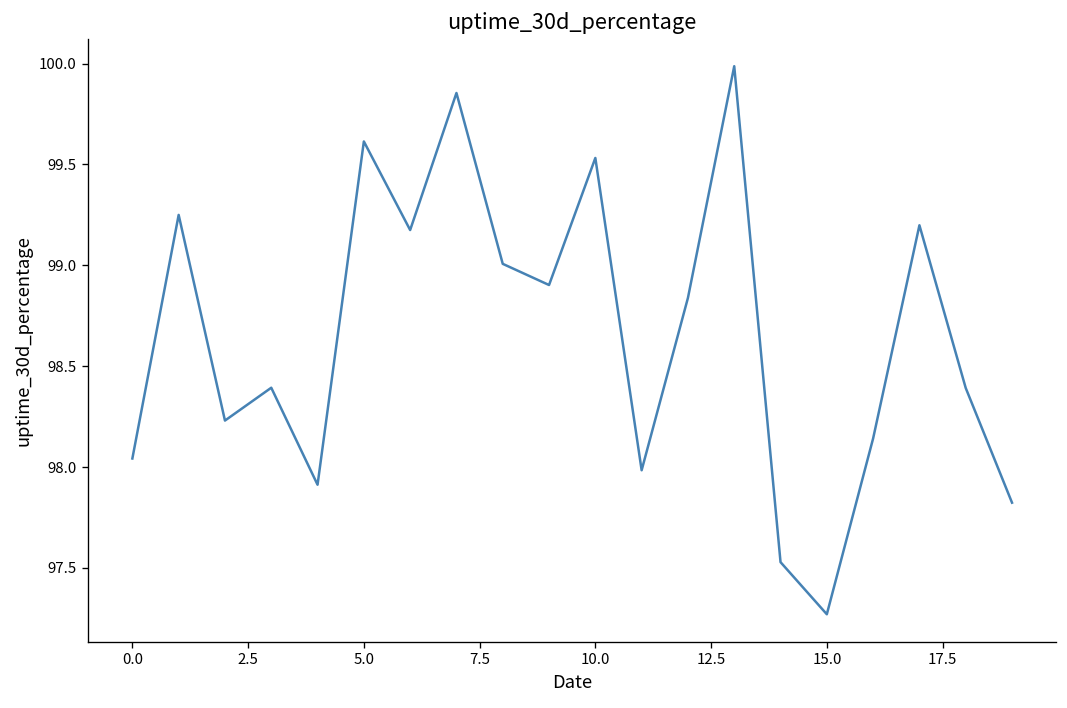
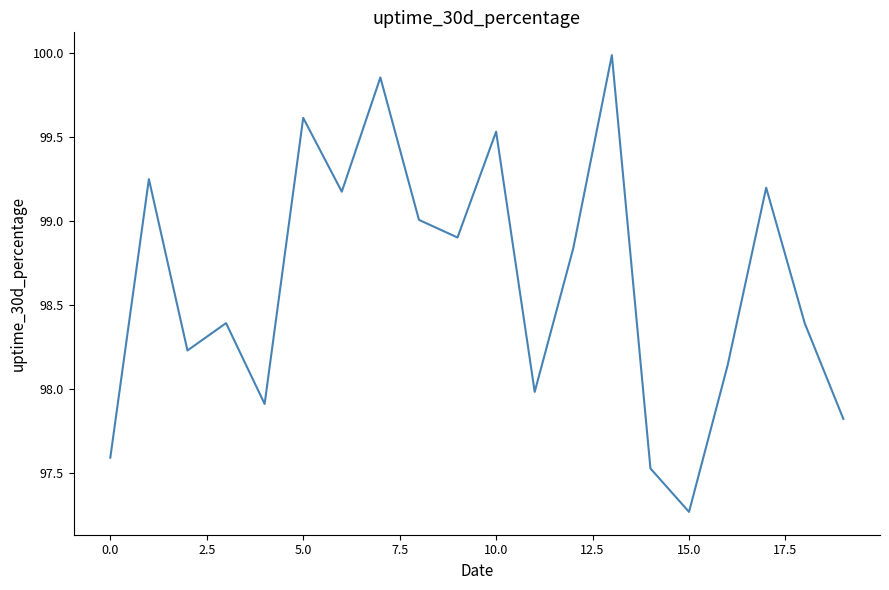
0.0: 98.04 -> 97.59
